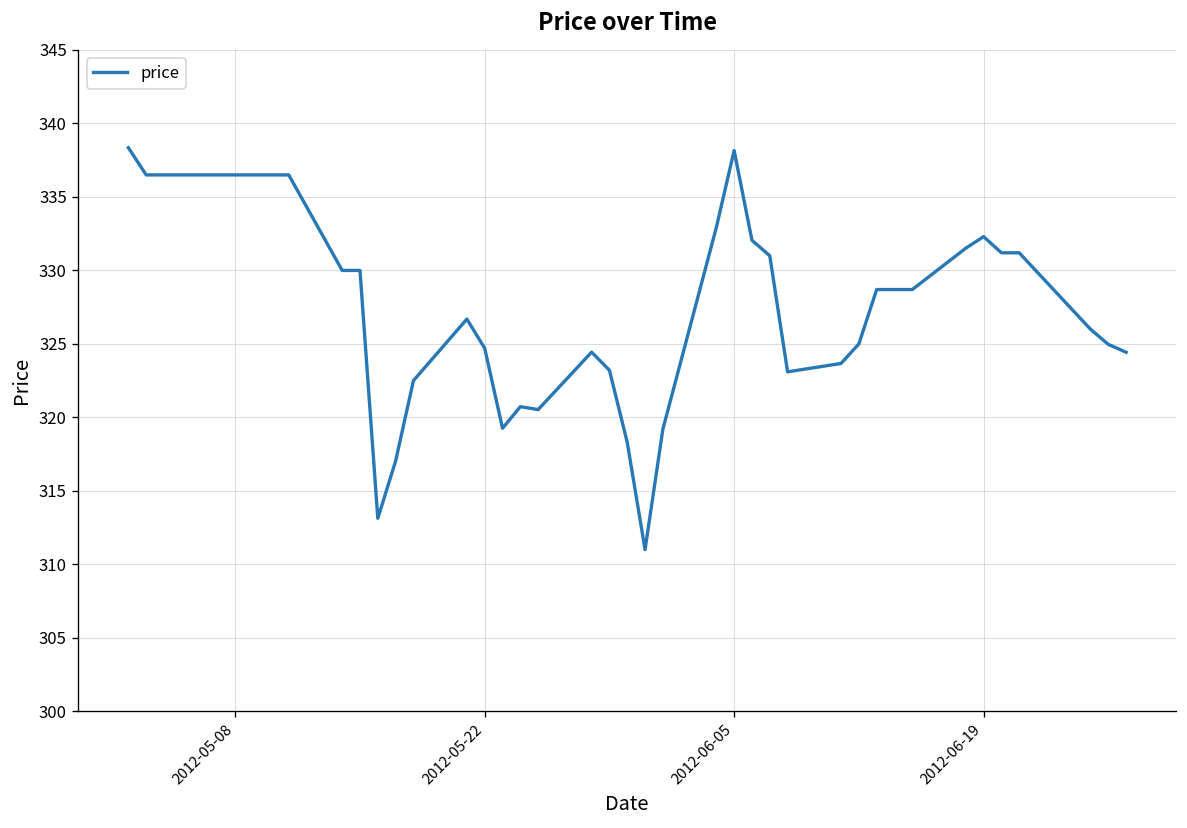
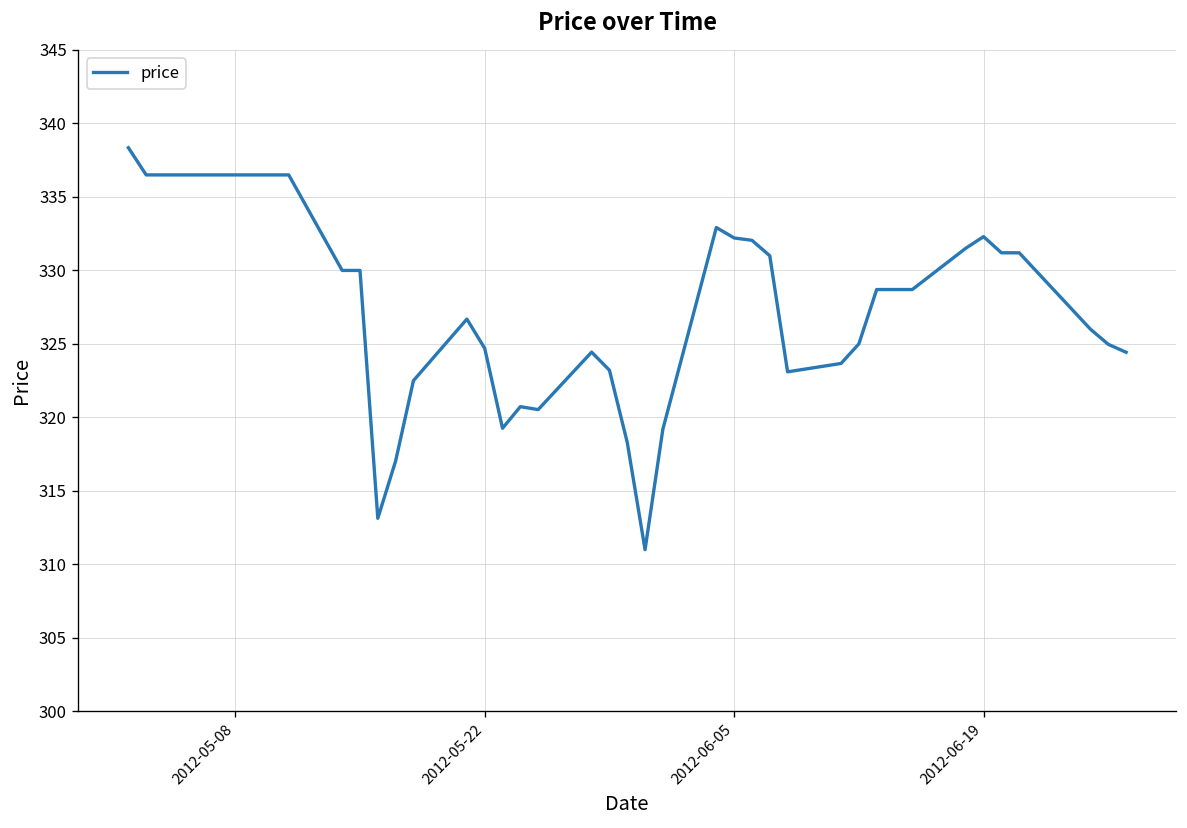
2012-06-05: 338.2 -> 332.2
